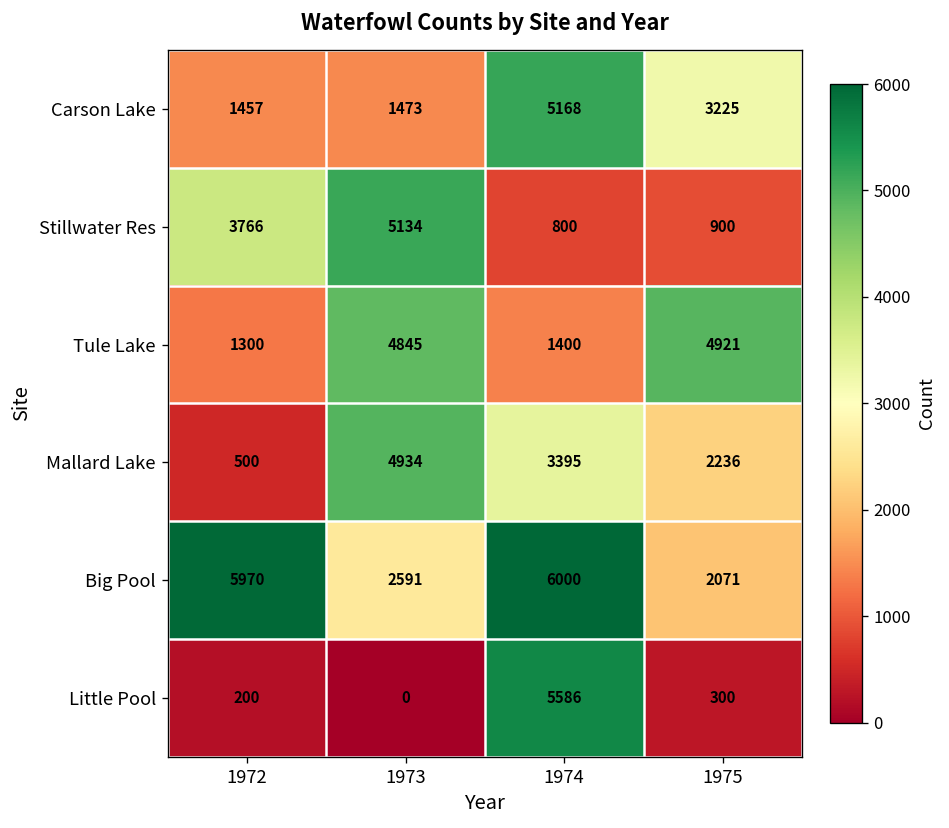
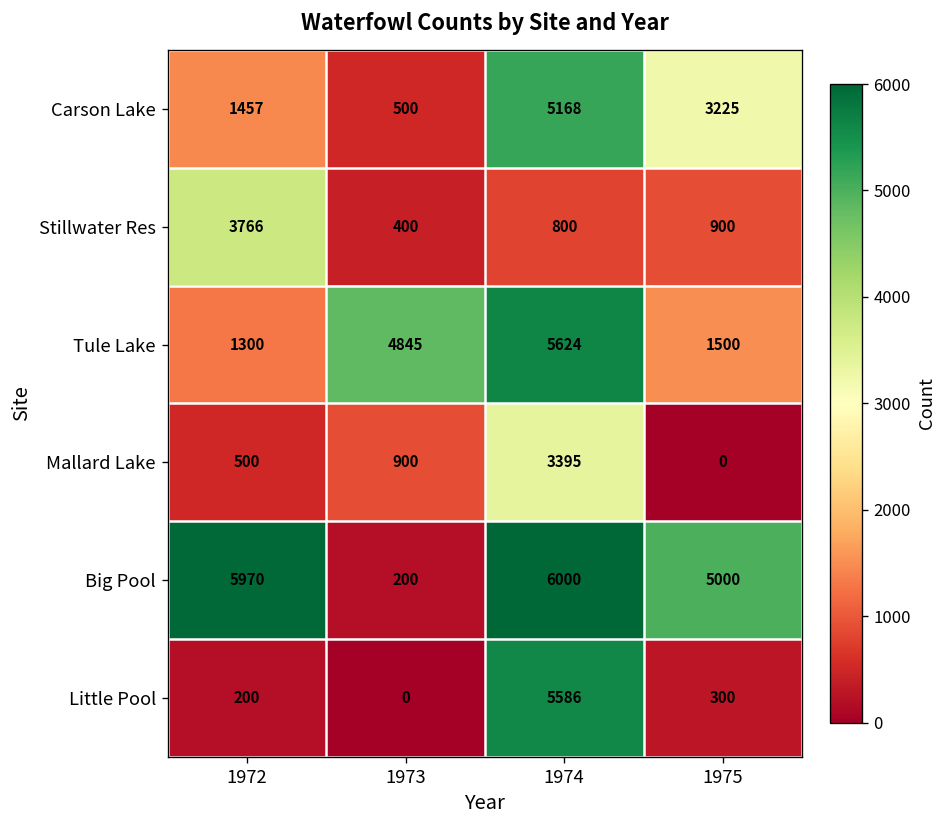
Carson Lake, 1973: 1473 -> 500
Stillwater Res, 1973: 5134 -> 400
Tule Lake, 1974: 1400 -> 5624
Tule Lake, 1975: 4921 -> 1500
Mallard Lake, 1973: 4934 -> 900
Mallard Lake, 1975: 2236 -> 0
Big Pool, 1973: 2591 -> 200
Big Pool, 1975: 2071 -> 5000
